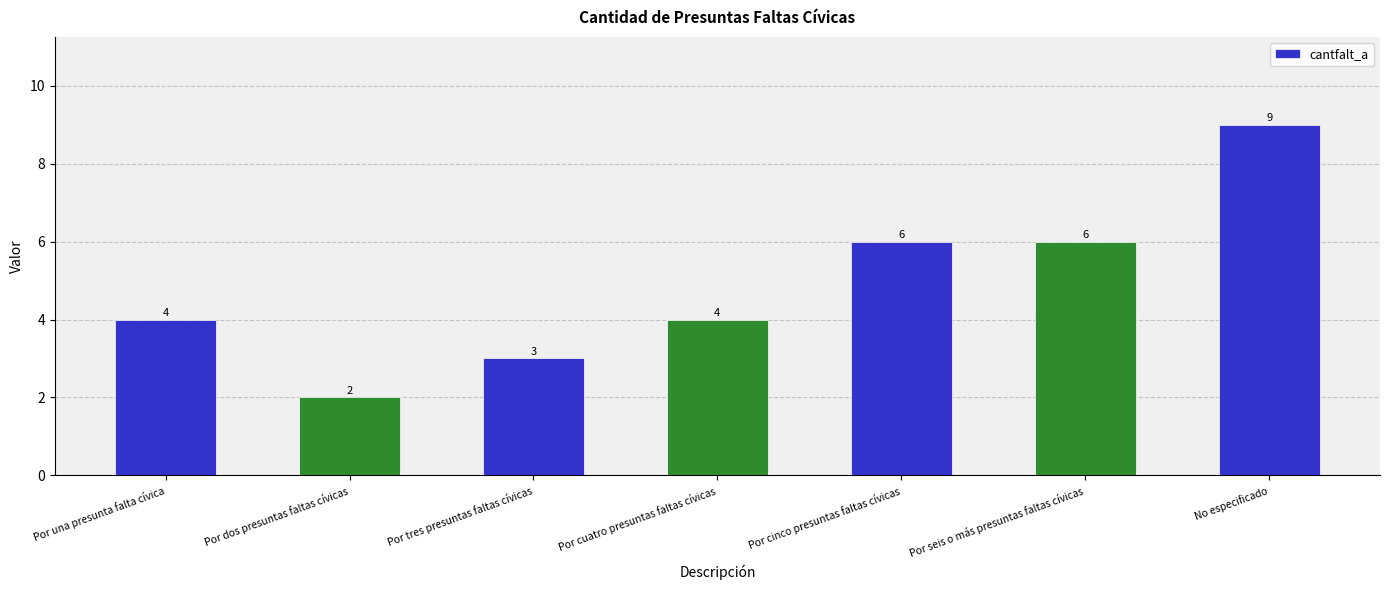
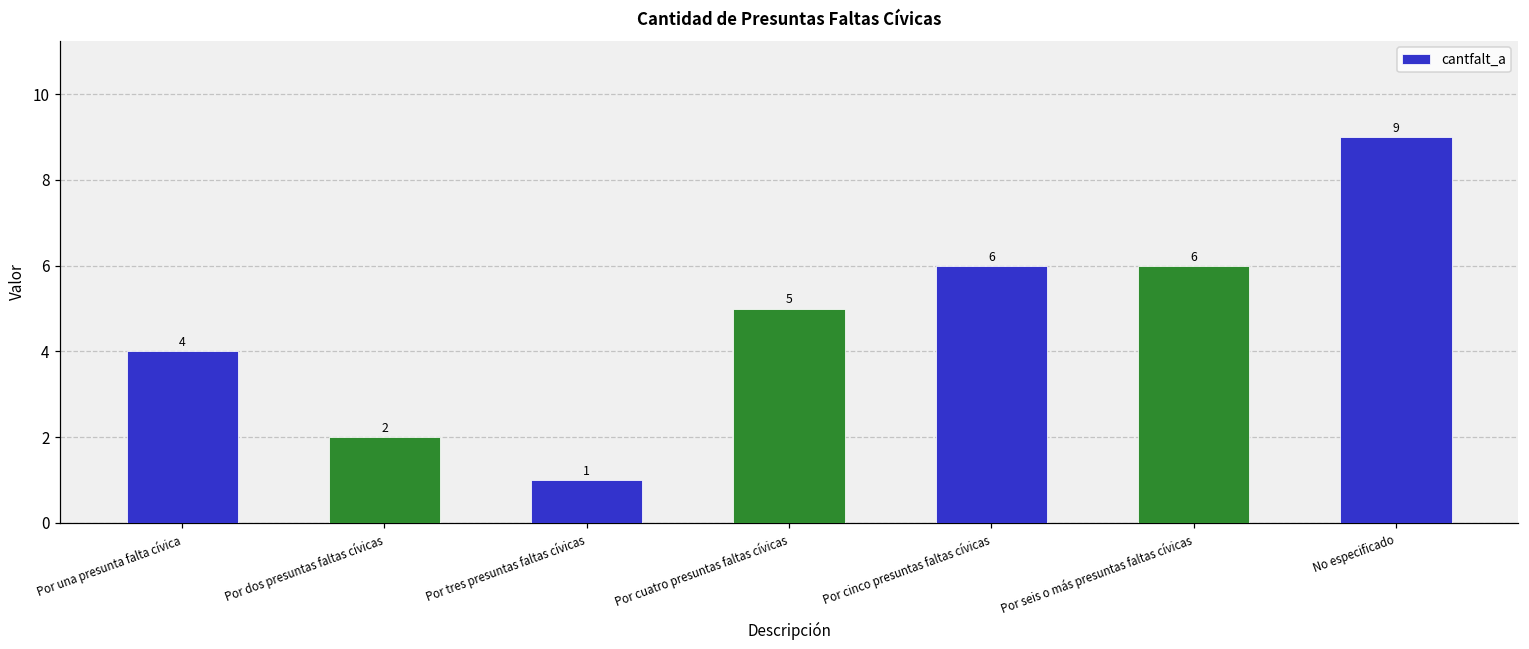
Por tres presuntas faltas cívicas: 3 -> 1
Por cuatro presuntas faltas cívicas: 4 -> 5
